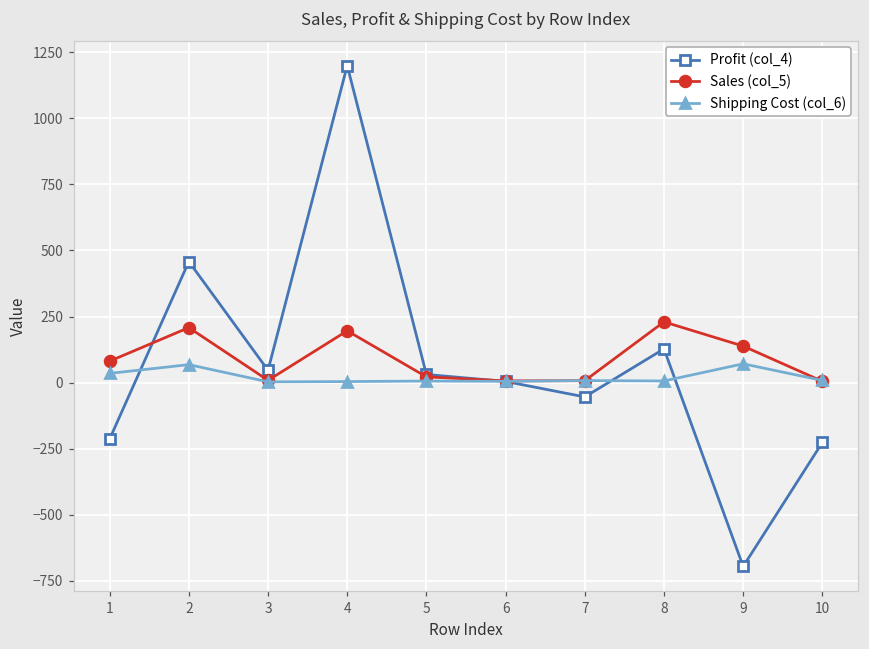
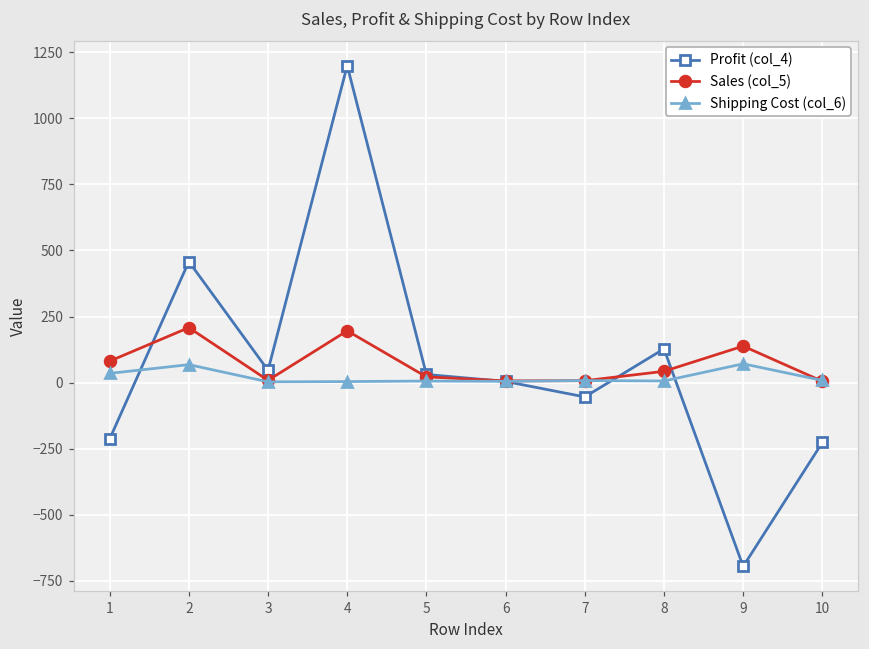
Sales (col_5), 8: 230 -> 40
